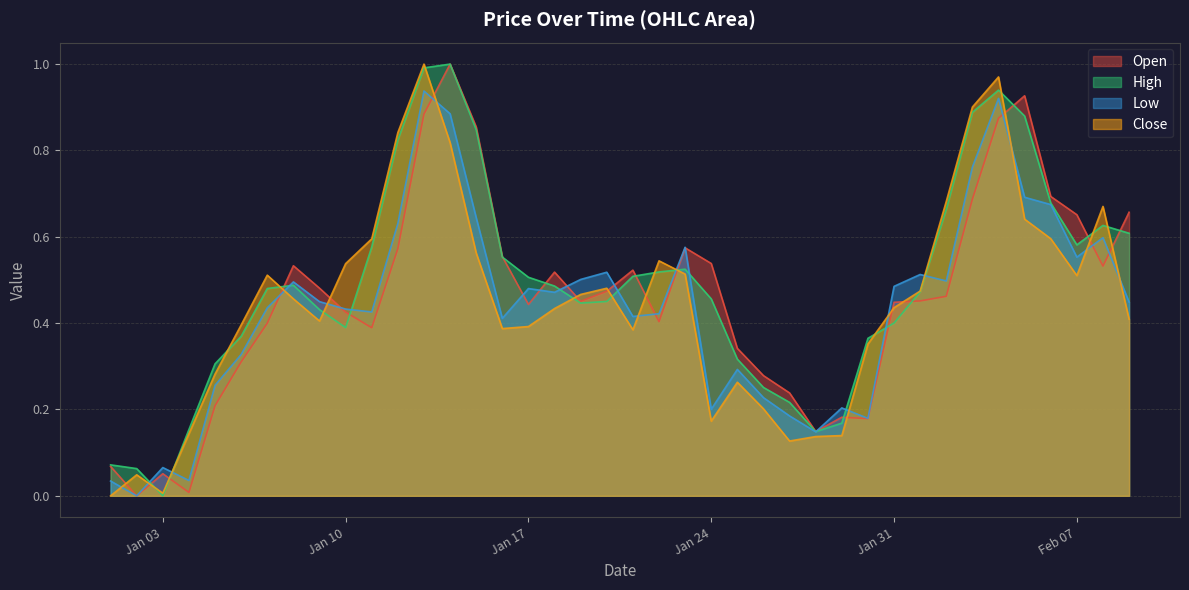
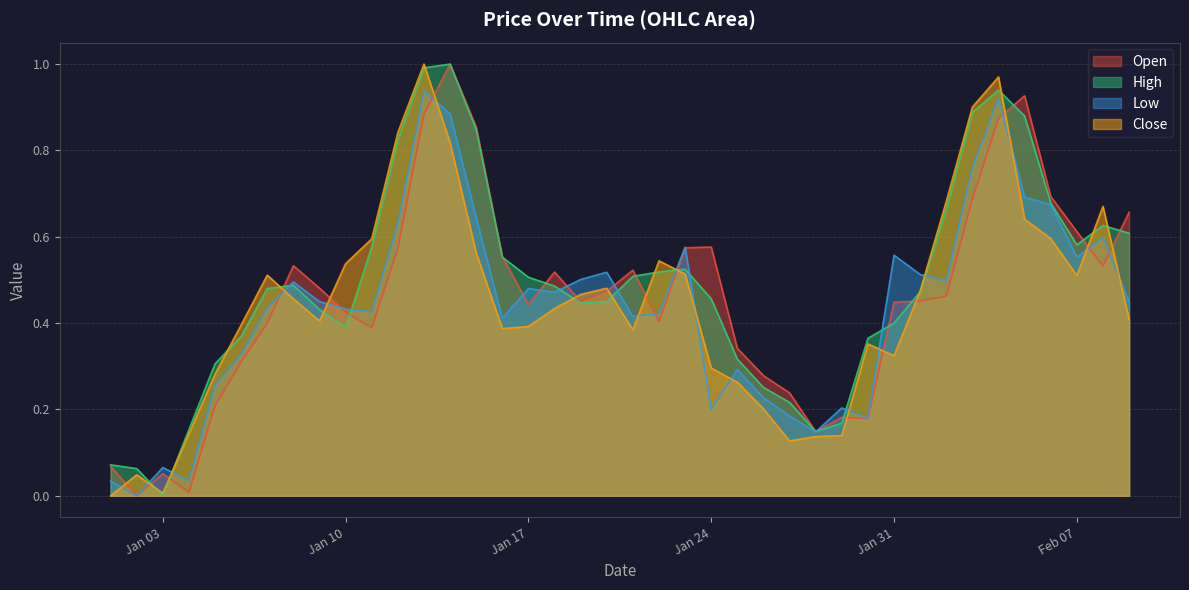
Open, Jan 24: 0.54 -> 0.58
Close, Jan 24: 0.17 -> 0.30
Low, Jan 31: 0.49 -> 0.56
Close, Jan 31: 0.44 -> 0.32
Open, Feb 07: 0.65 -> 0.61
